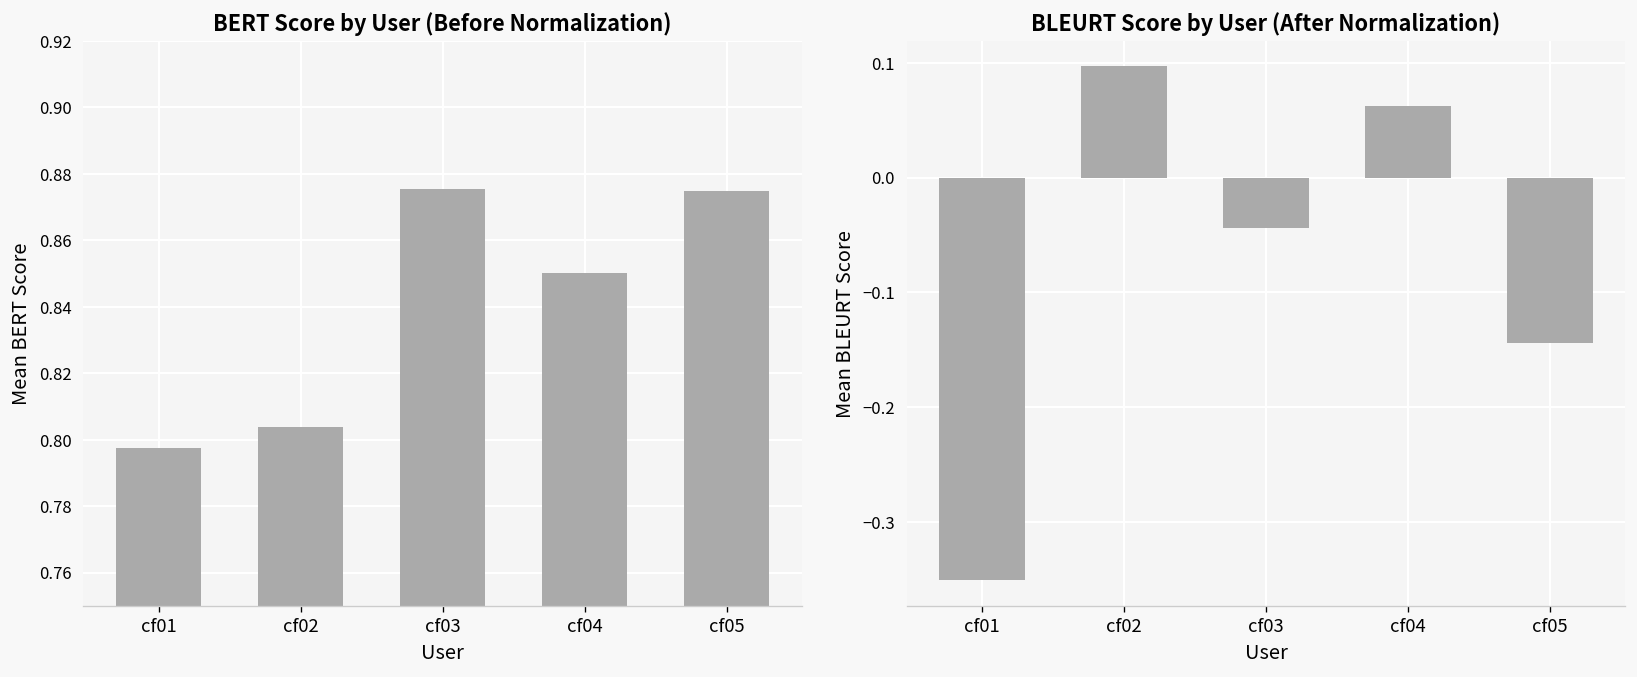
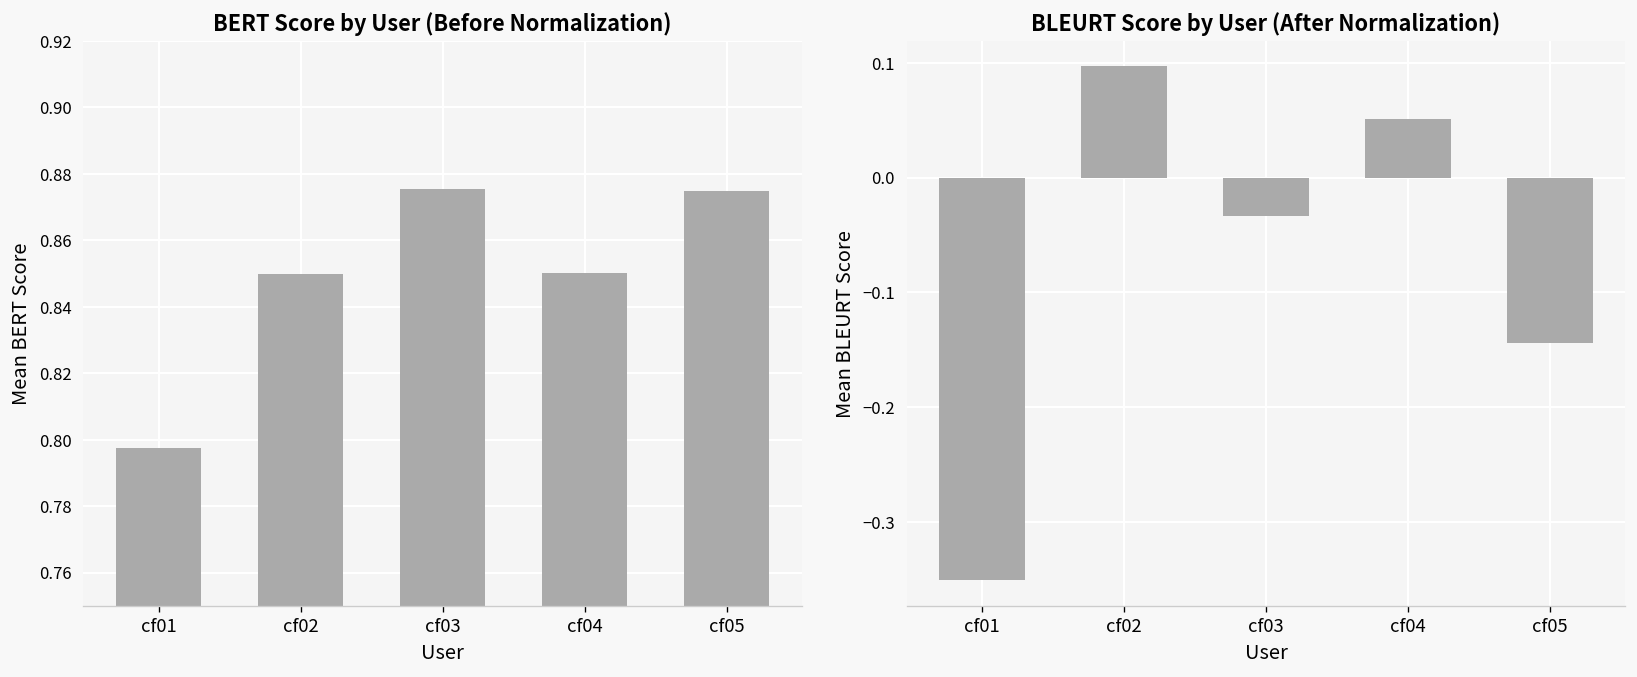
BERT Score by User (Before Normalization), cf02: 0.804 -> 0.850
BLEURT Score by User (After Normalization), cf03: -0.04 -> -0.03
BLEURT Score by User (After Normalization), cf04: 0.06 -> 0.05
